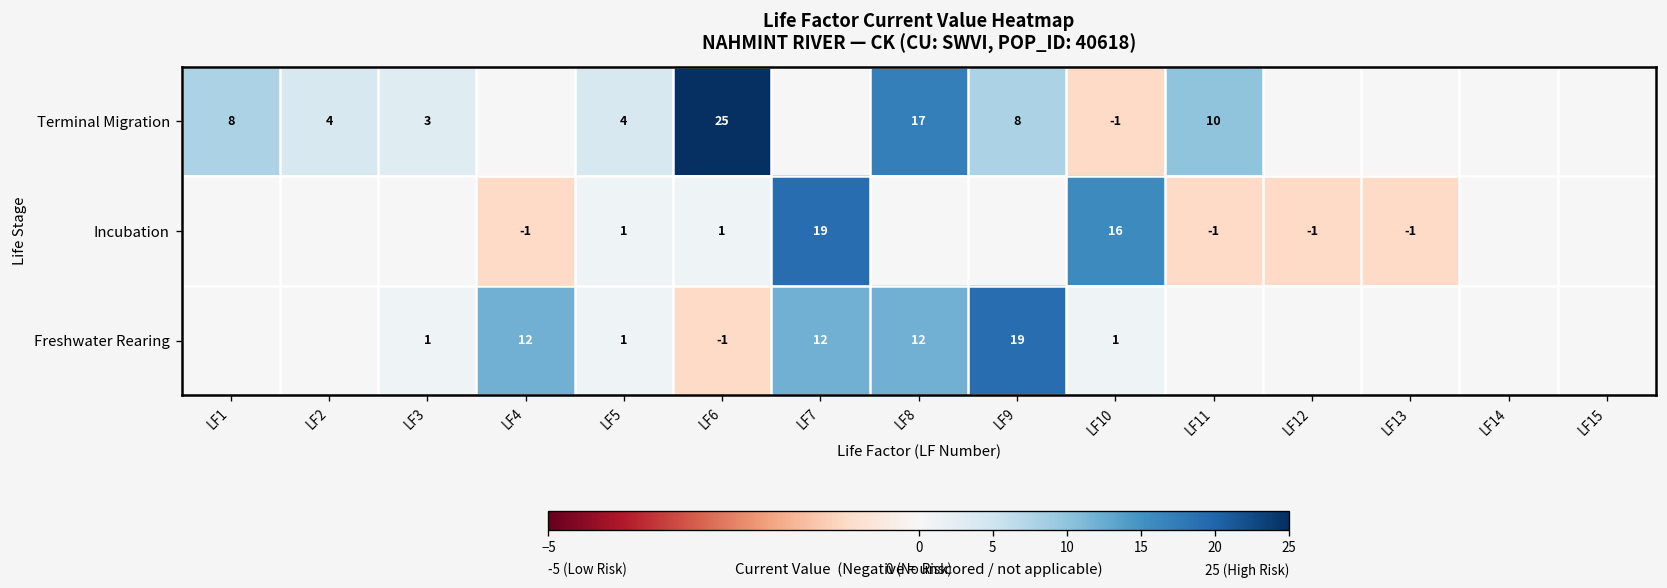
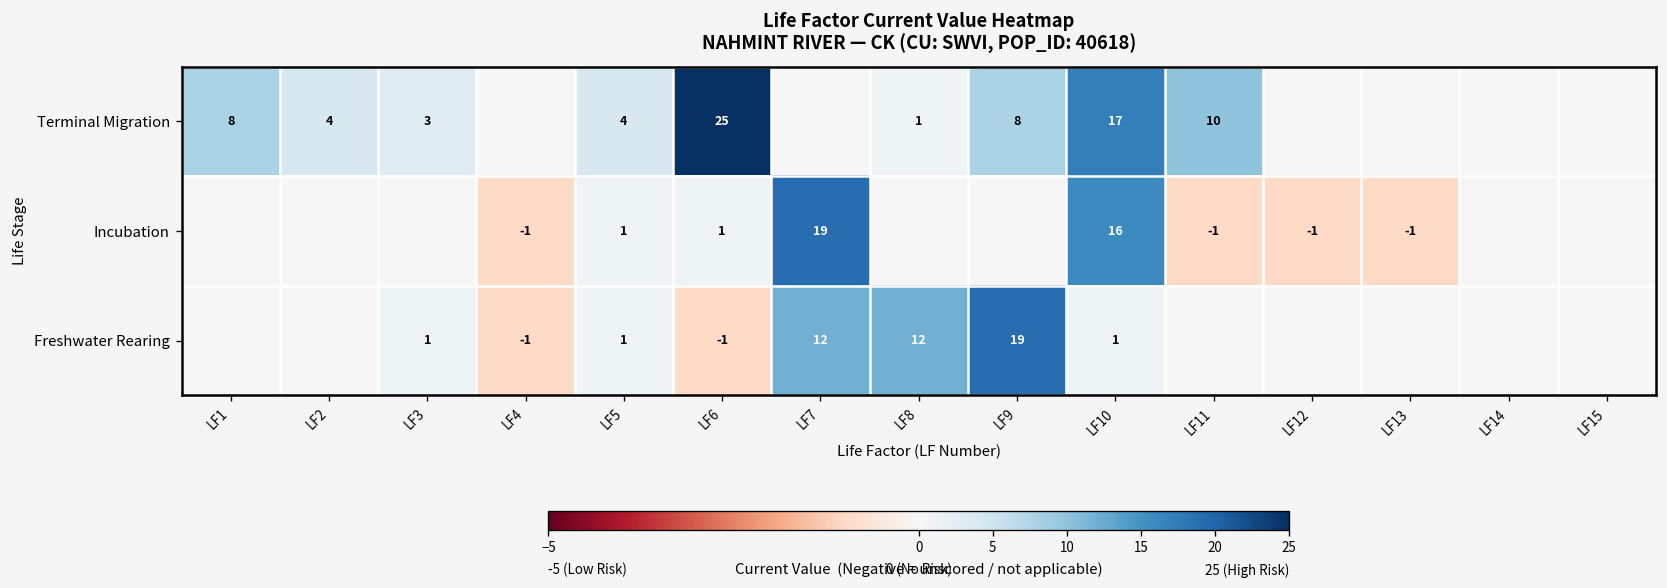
Terminal Migration, LF8: 17 -> 1
Terminal Migration, LF10: -1 -> 17
Freshwater Rearing, LF4: 12 -> -1
